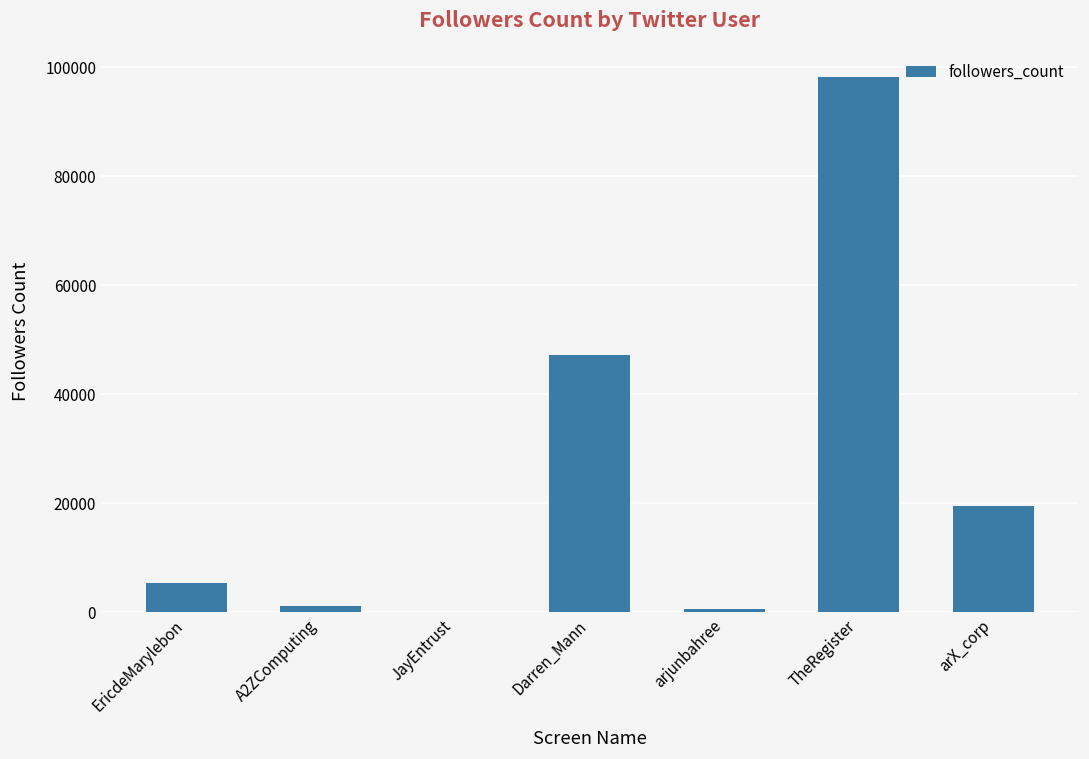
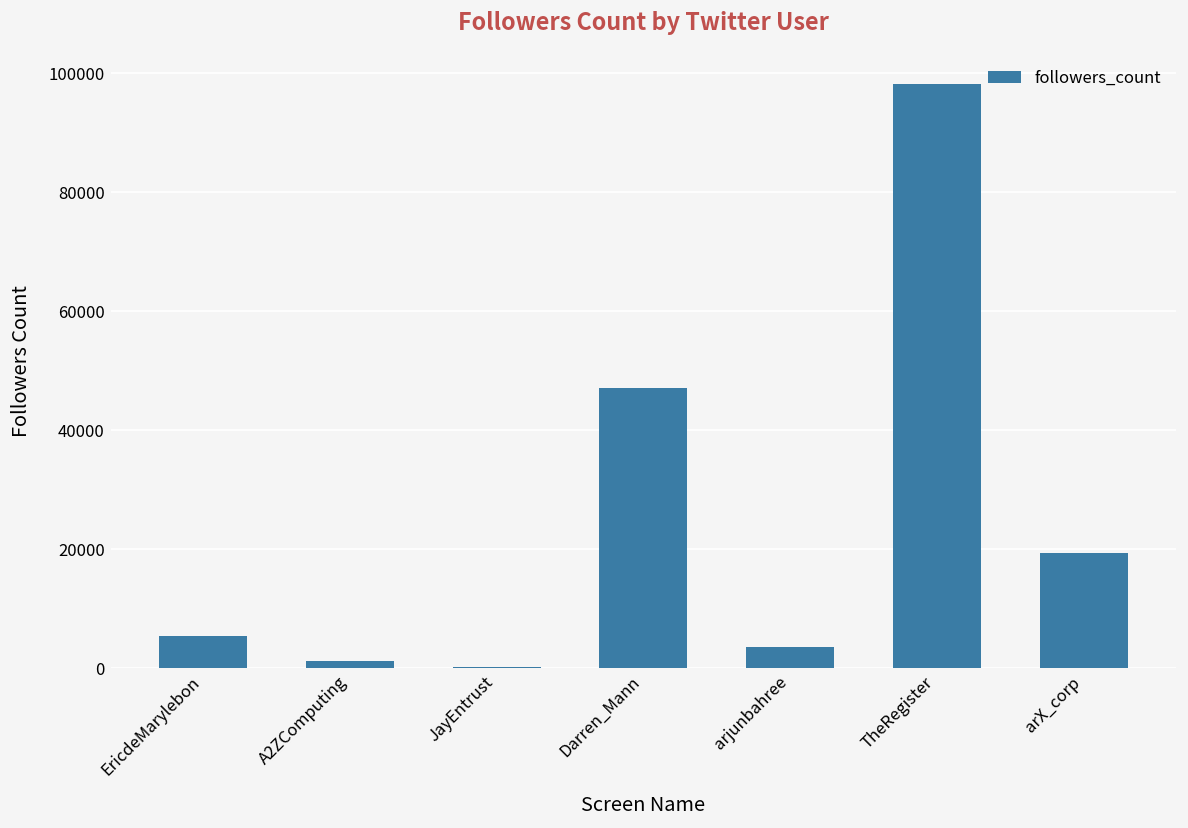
arjunbahree: 1000 -> 4000
